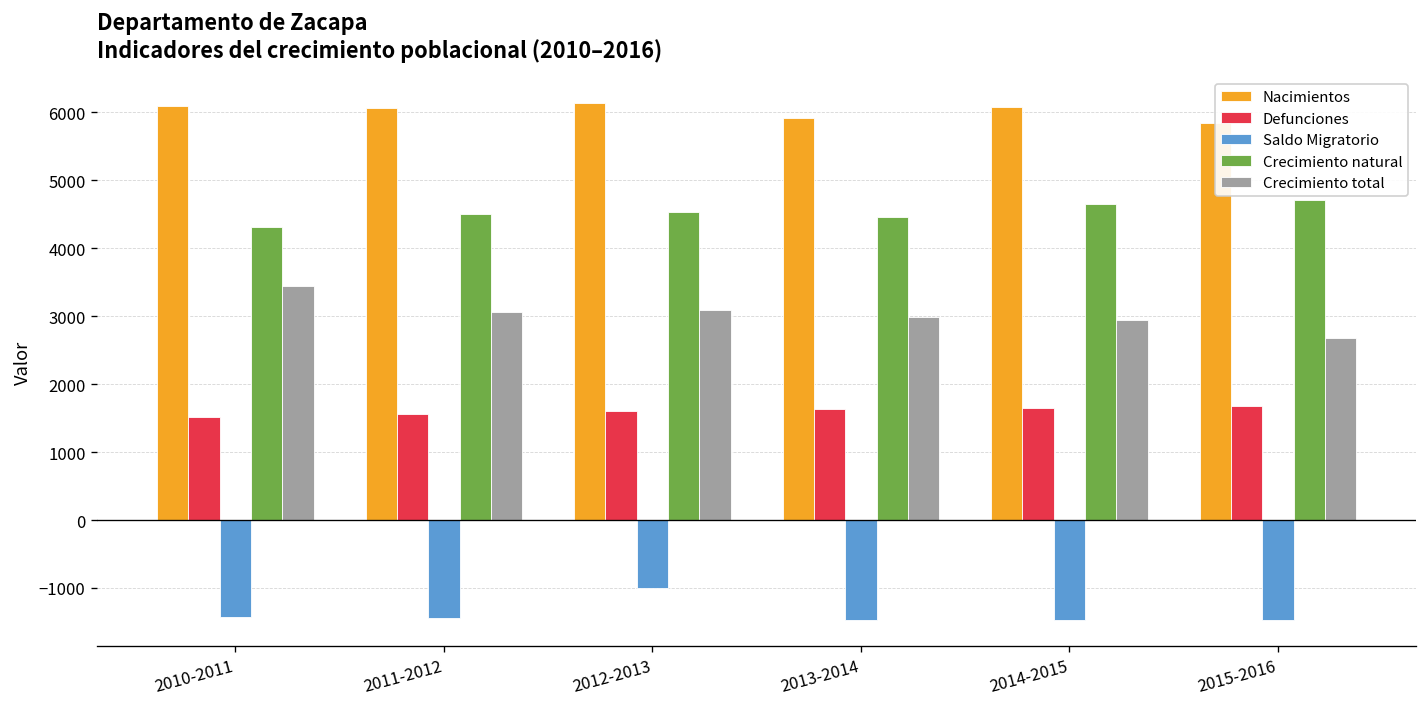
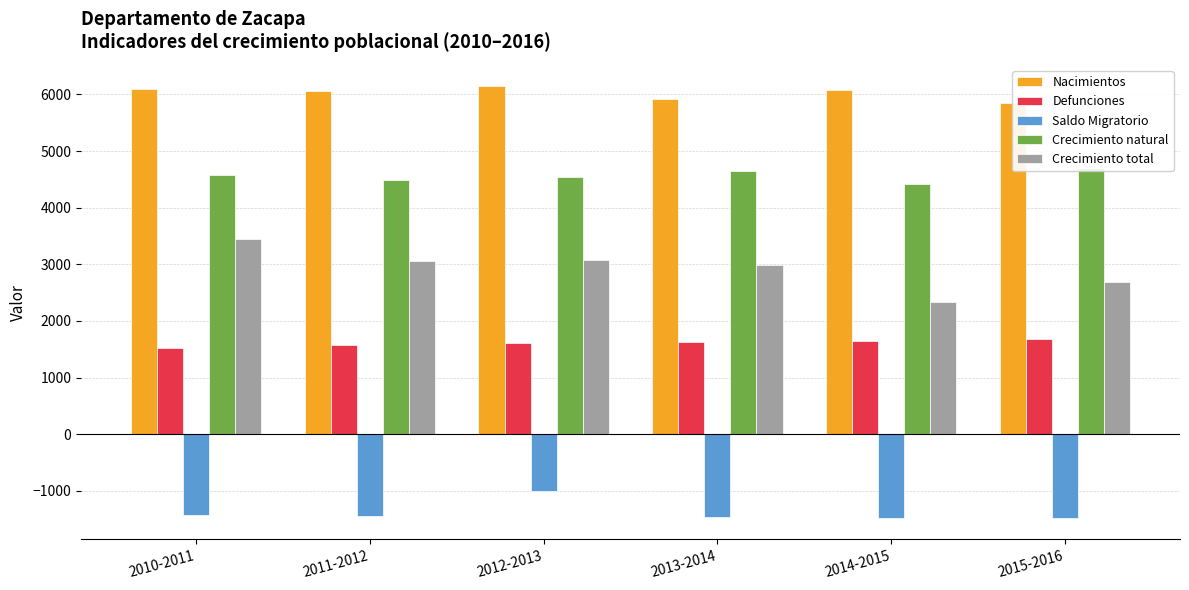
Crecimiento natural, 2010-2011: 4300 -> 4600
Crecimiento natural, 2013-2014: 4500 -> 4600
Crecimiento natural, 2014-2015: 4700 -> 4400
Crecimiento total, 2014-2015: 2900 -> 2300
